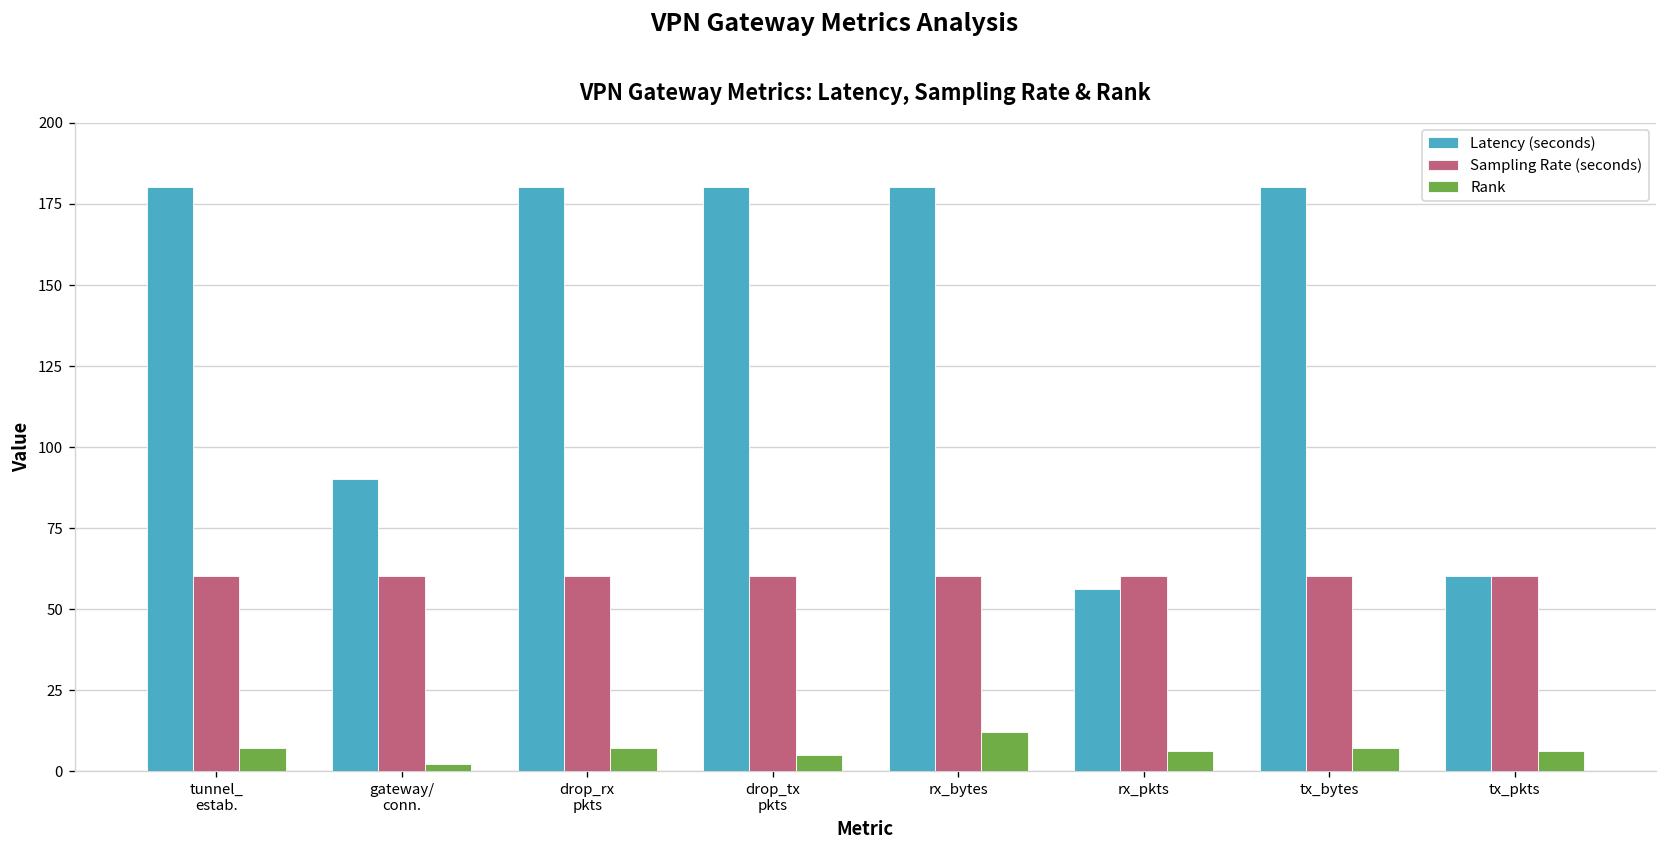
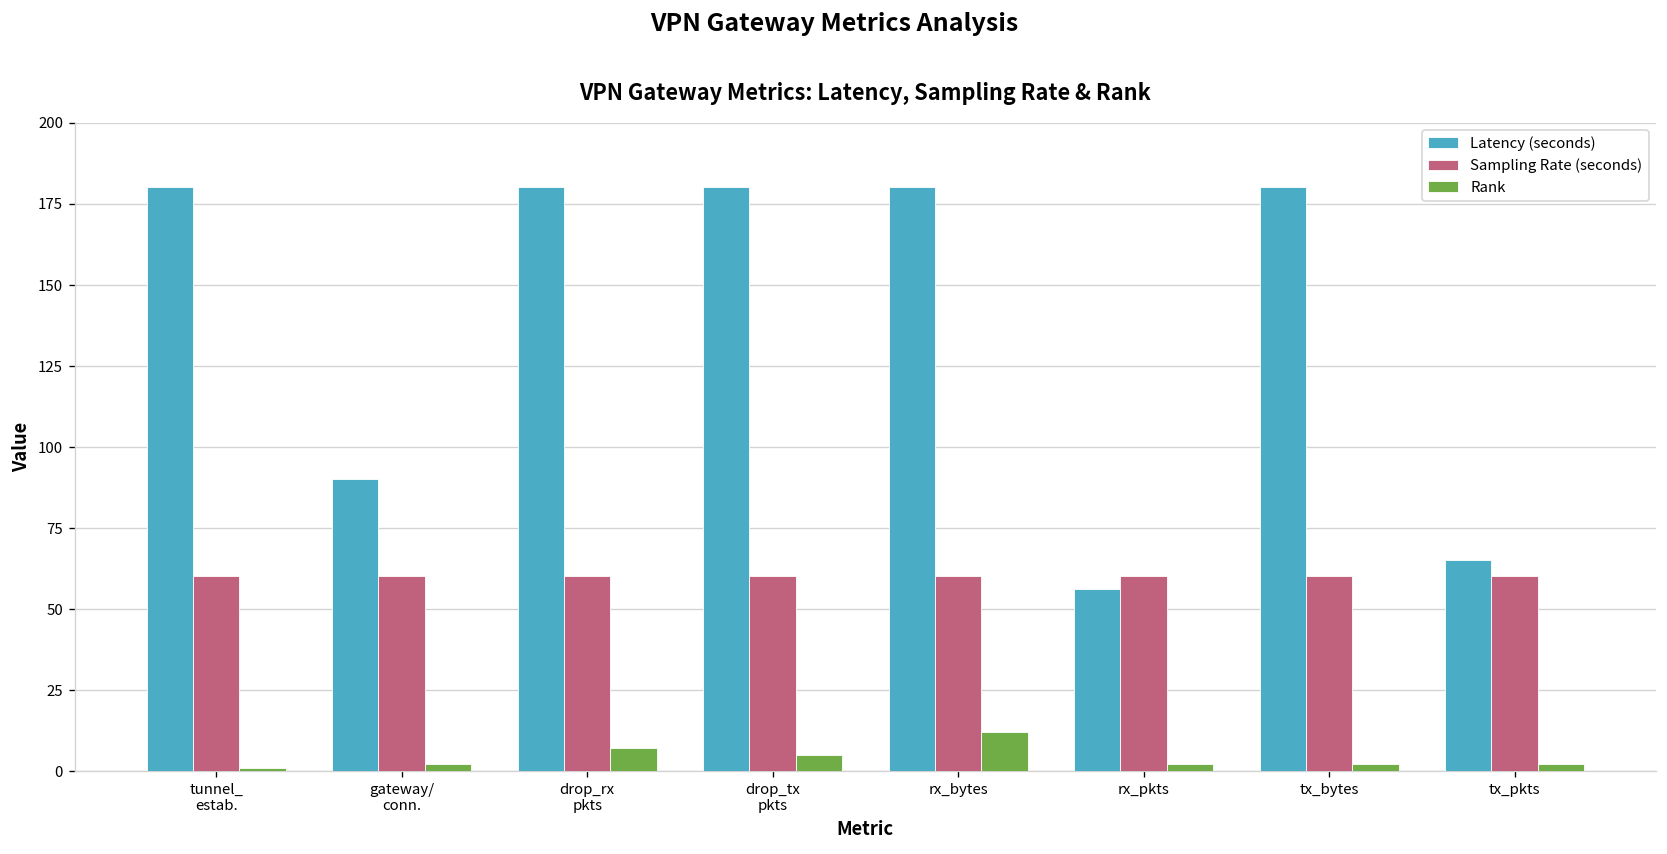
Rank, tunnel_ estab.: 7 -> 1
Rank, rx_pkts: 6 -> 2
Rank, tx_bytes: 7 -> 2
Latency (seconds), tx_pkts: 60 -> 65
Rank, tx_pkts: 6 -> 2
